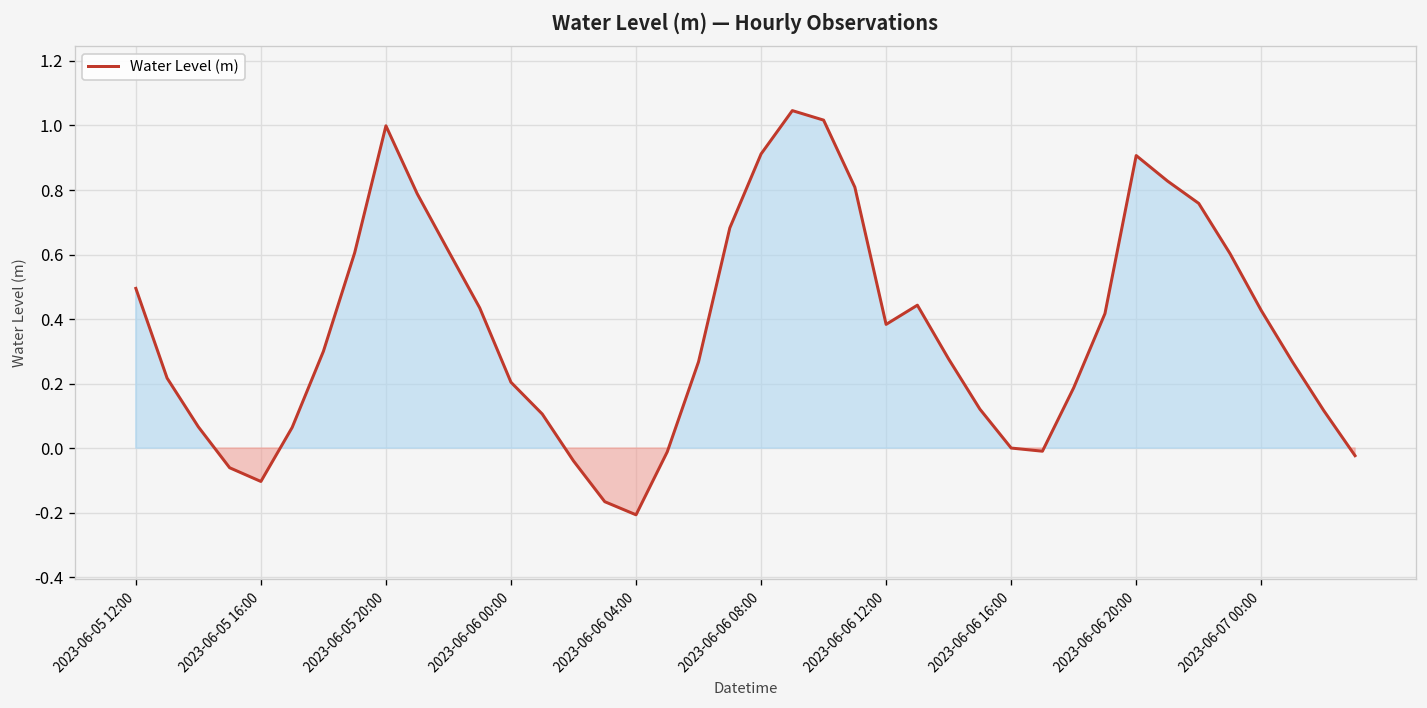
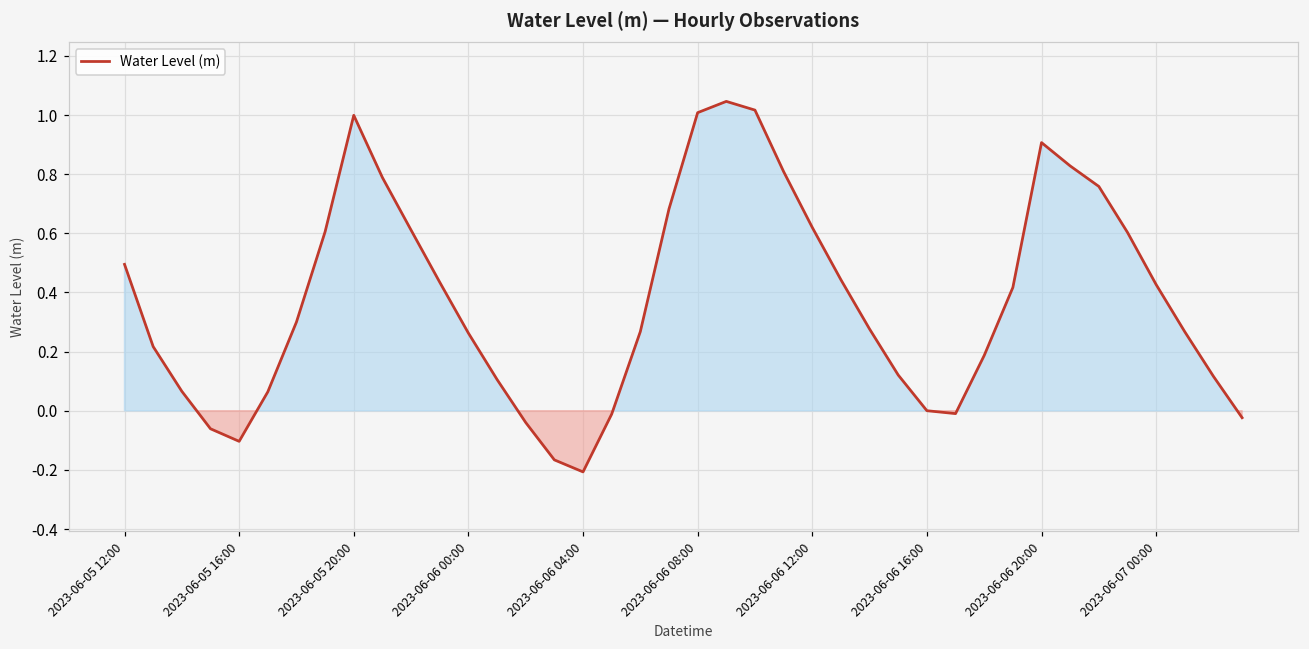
2023-06-06 00:00: 0.20 -> 0.26
2023-06-06 08:00: 0.91 -> 1.01
2023-06-06 12:00: 0.38 -> 0.62
